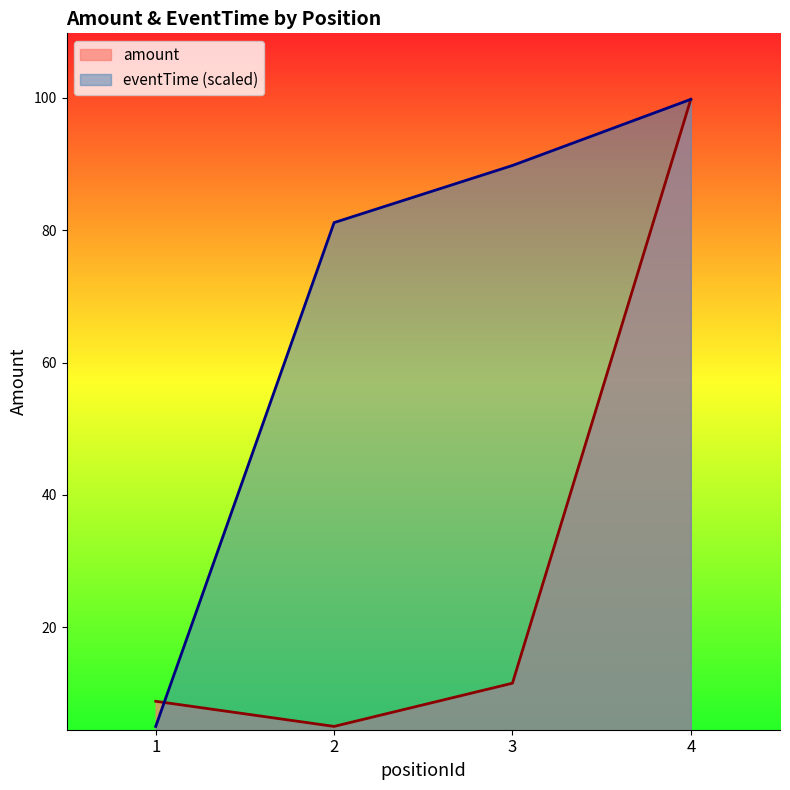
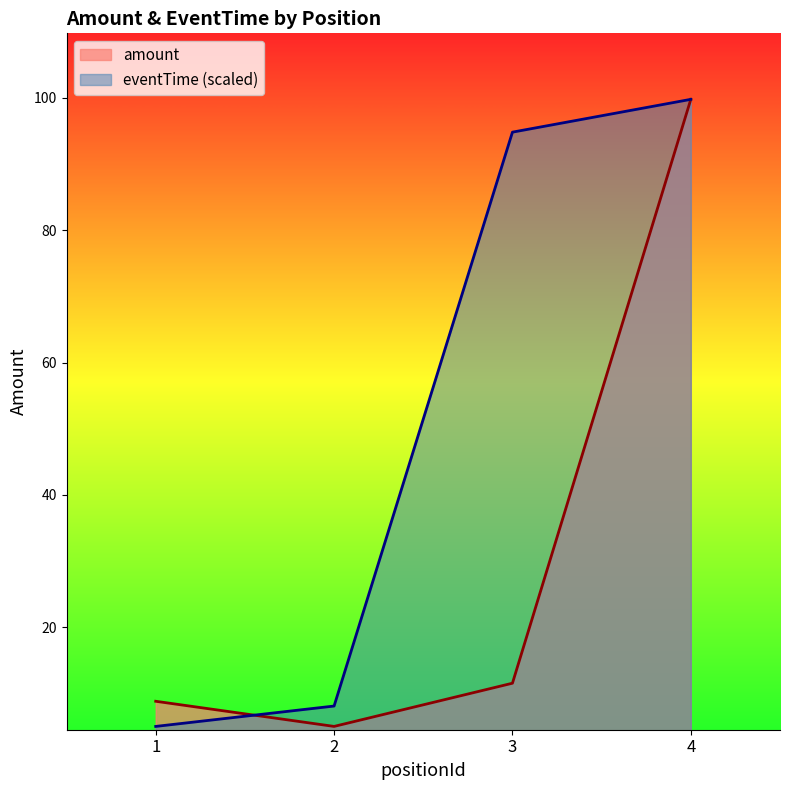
eventTime (scaled), 2: 81 -> 8
eventTime (scaled), 3: 90 -> 95
